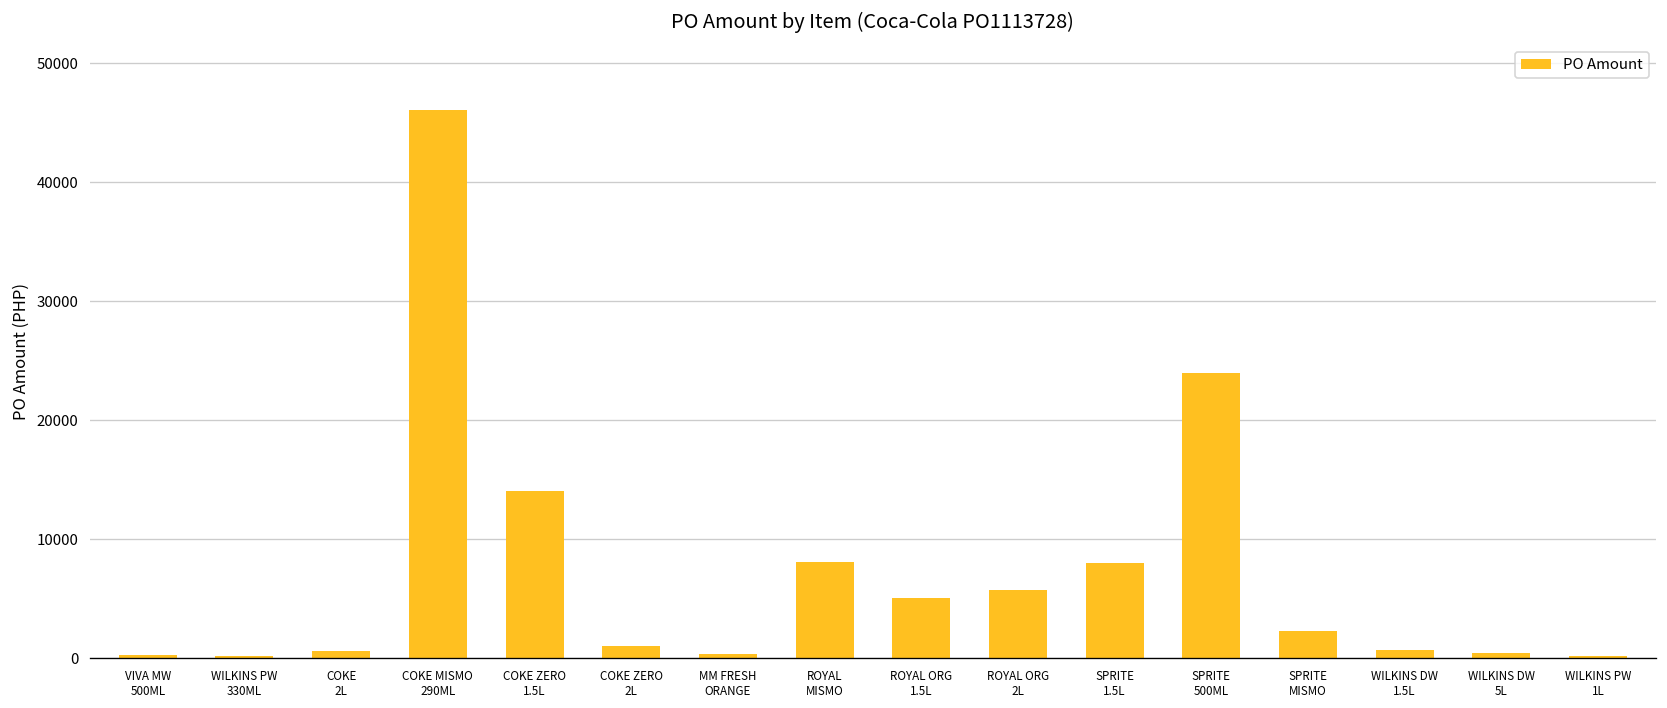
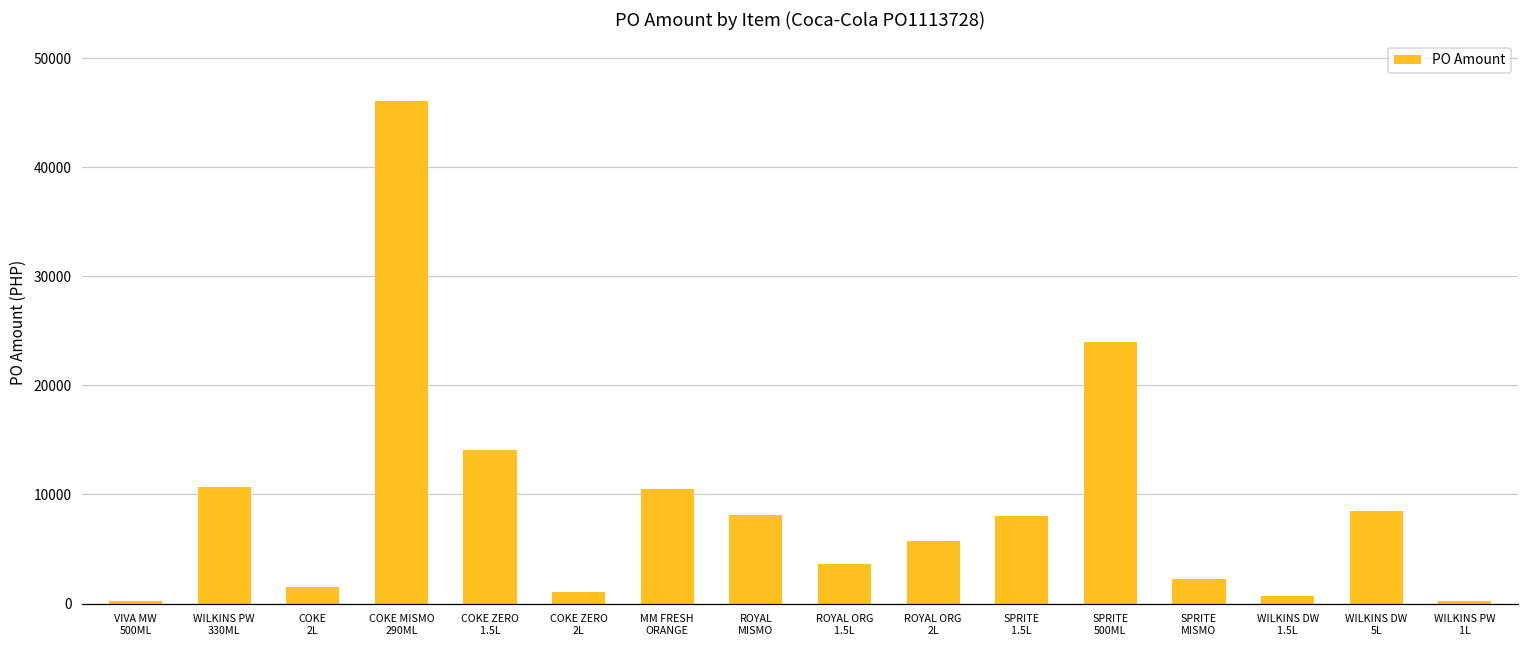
WILKINS PW 330ML: 0 -> 11000
COKE 2L: 1000 -> 2000
MM FRESH ORANGE: 0 -> 11000
ROYAL ORG 1.5L: 5000 -> 4000
WILKINS DW 5L: 0 -> 9000
